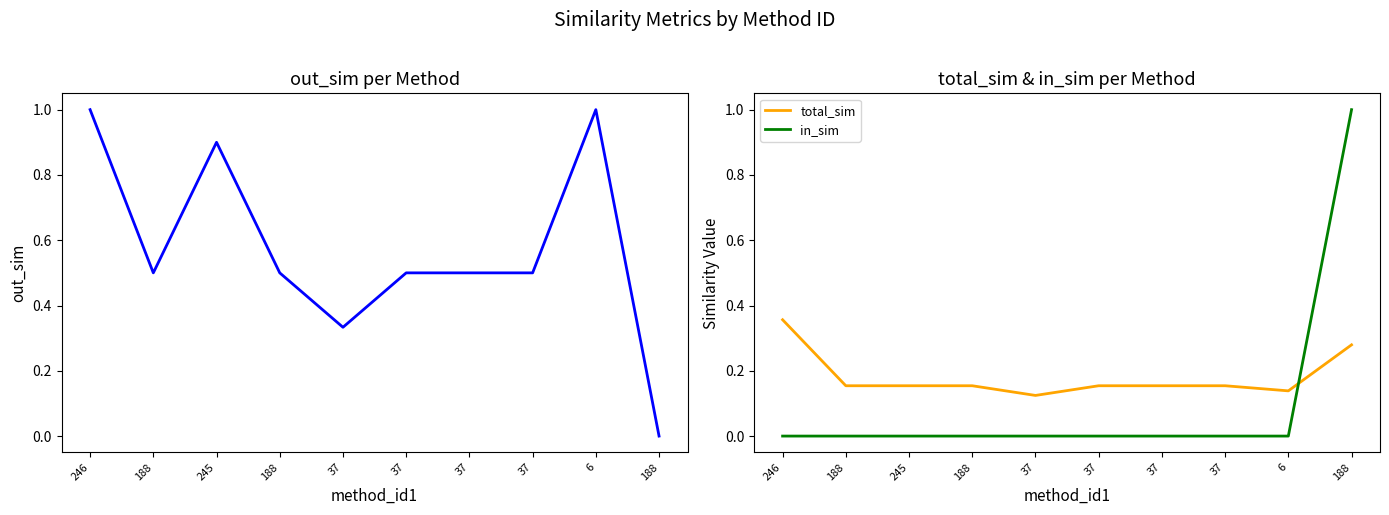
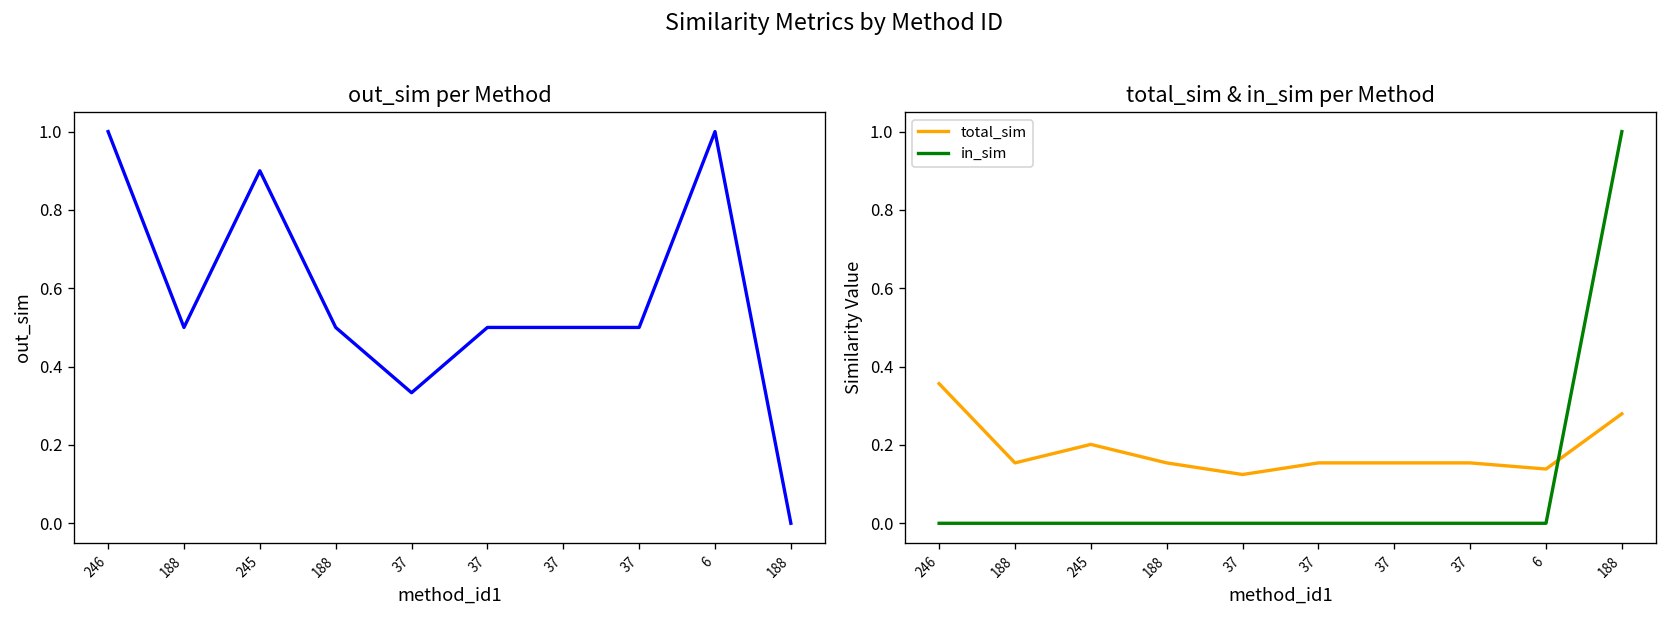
total_sim & in_sim per Method, total_sim, 245: 0.15 -> 0.20
